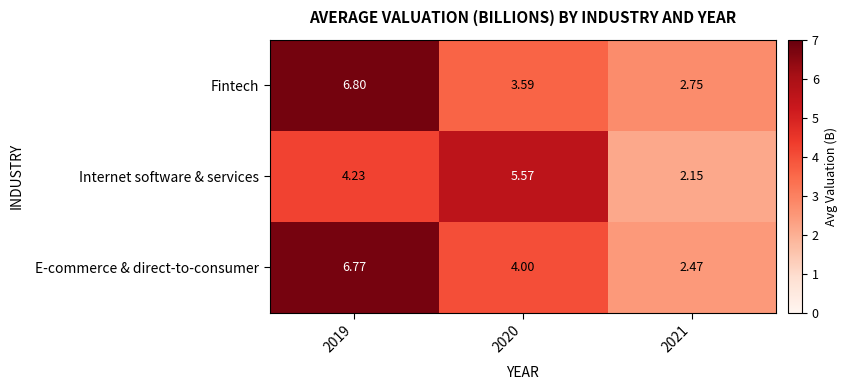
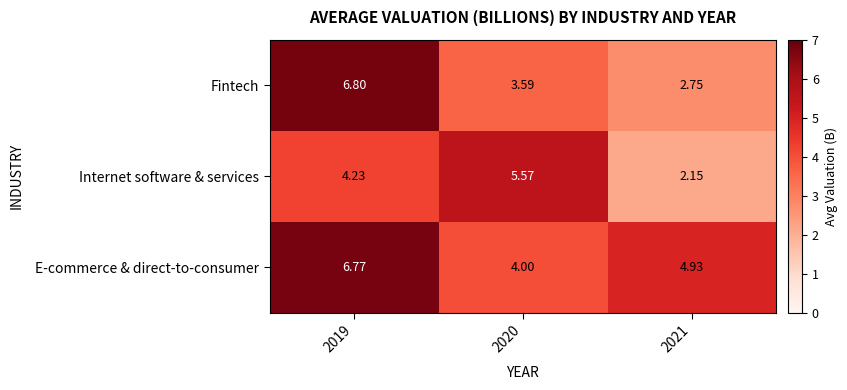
E-commerce & direct-to-consumer, 2021: 2.47 -> 4.93
